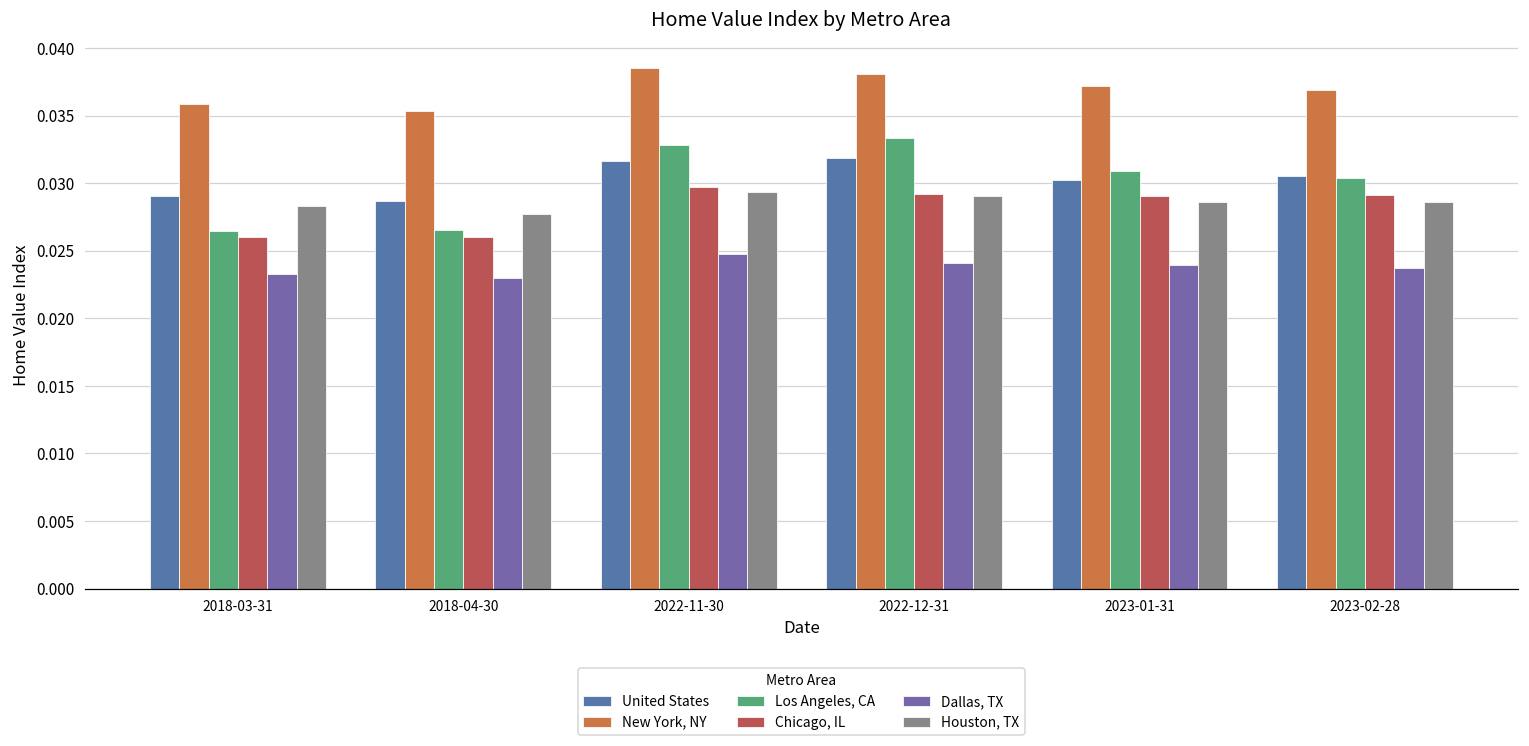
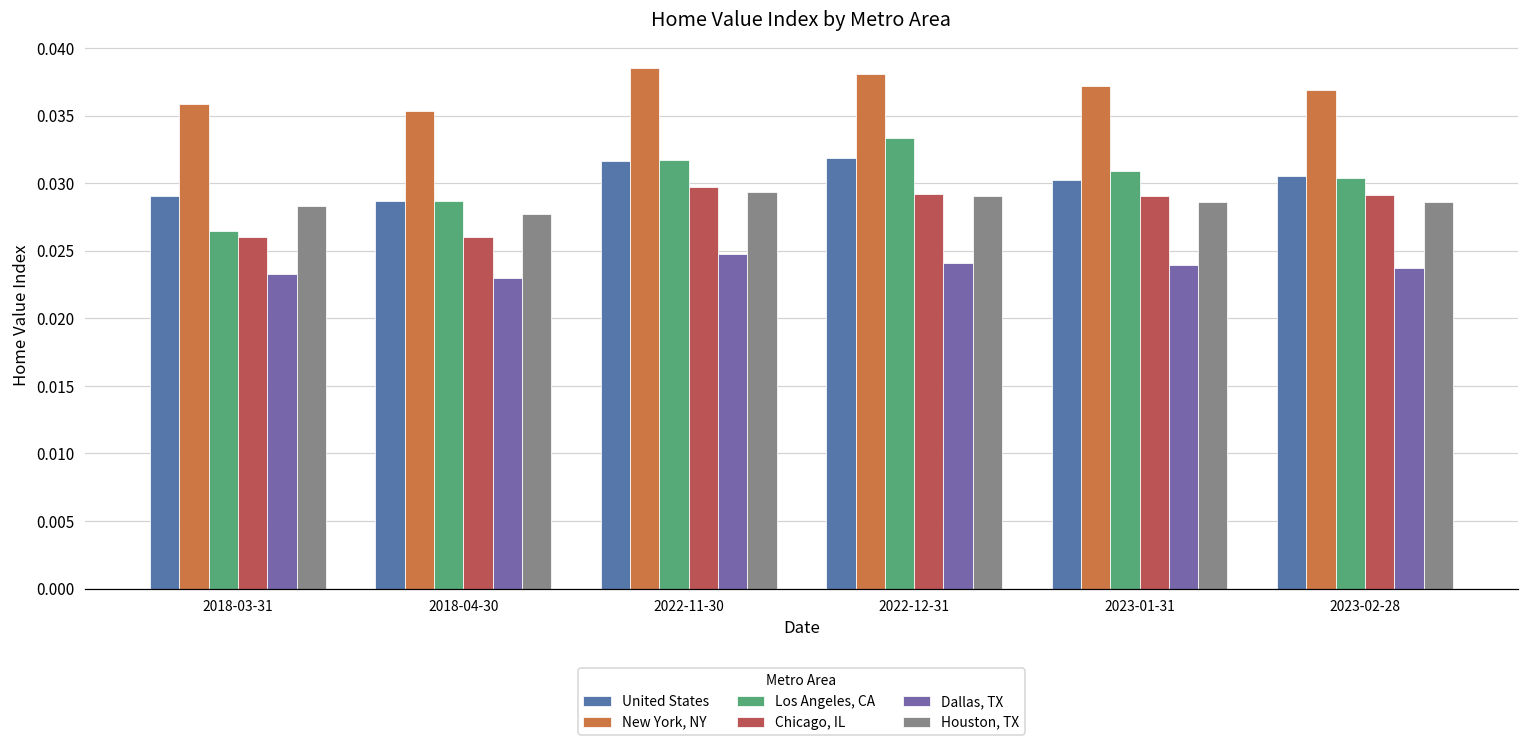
Los Angeles, CA, 2018-04-30: 0.0265 -> 0.0287
Los Angeles, CA, 2022-11-30: 0.0328 -> 0.0317
